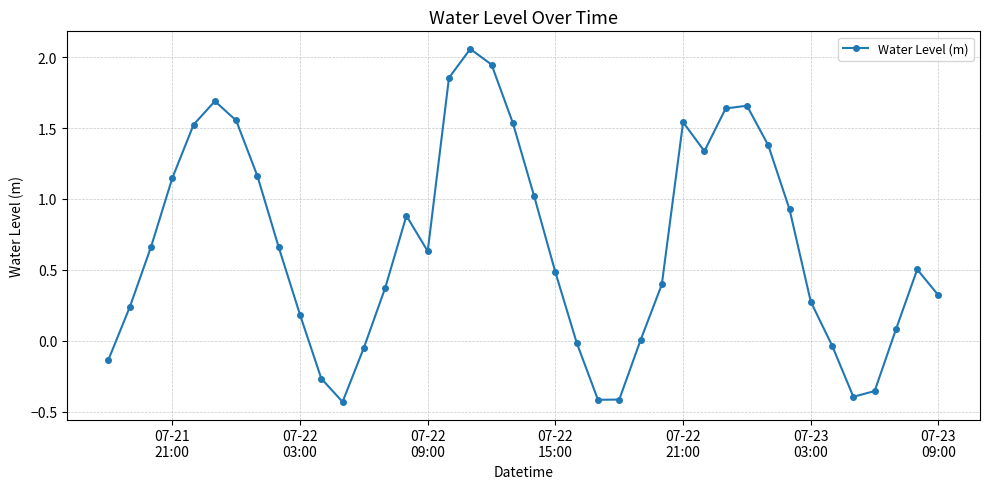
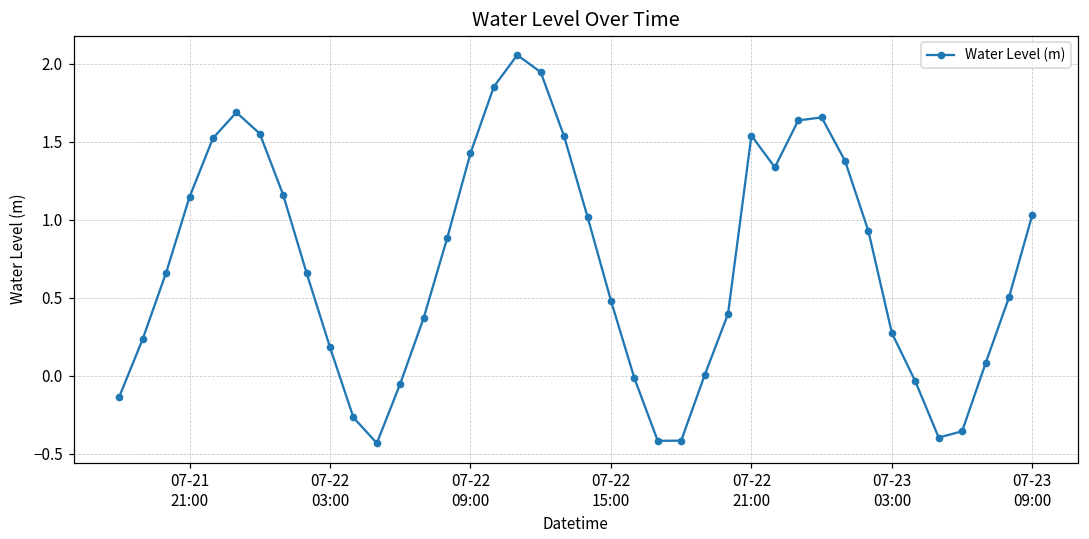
07-22 09:00: 0.63 -> 1.43
07-23 09:00: 0.32 -> 1.03
